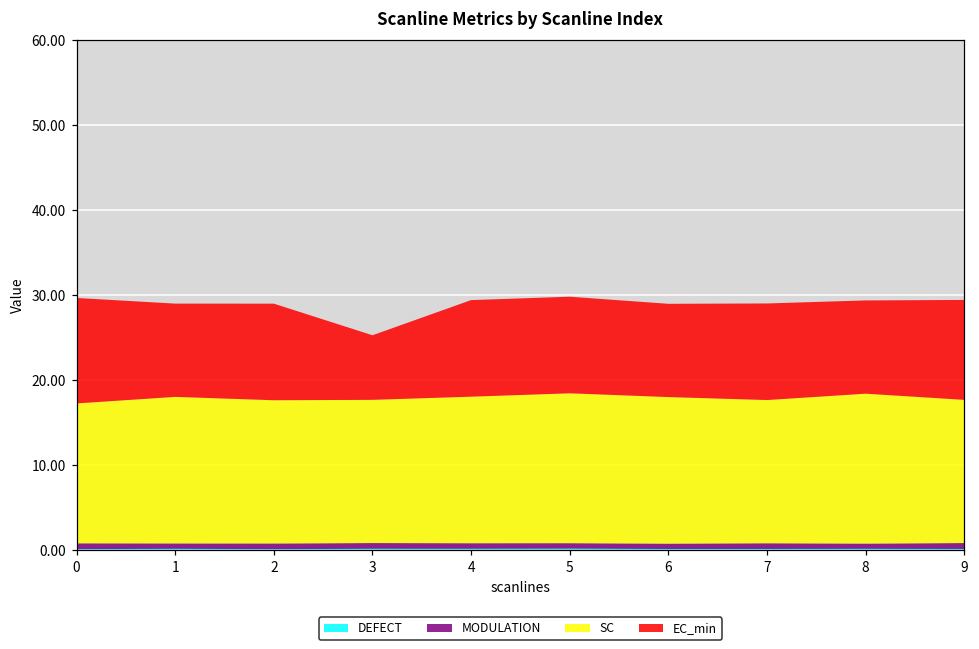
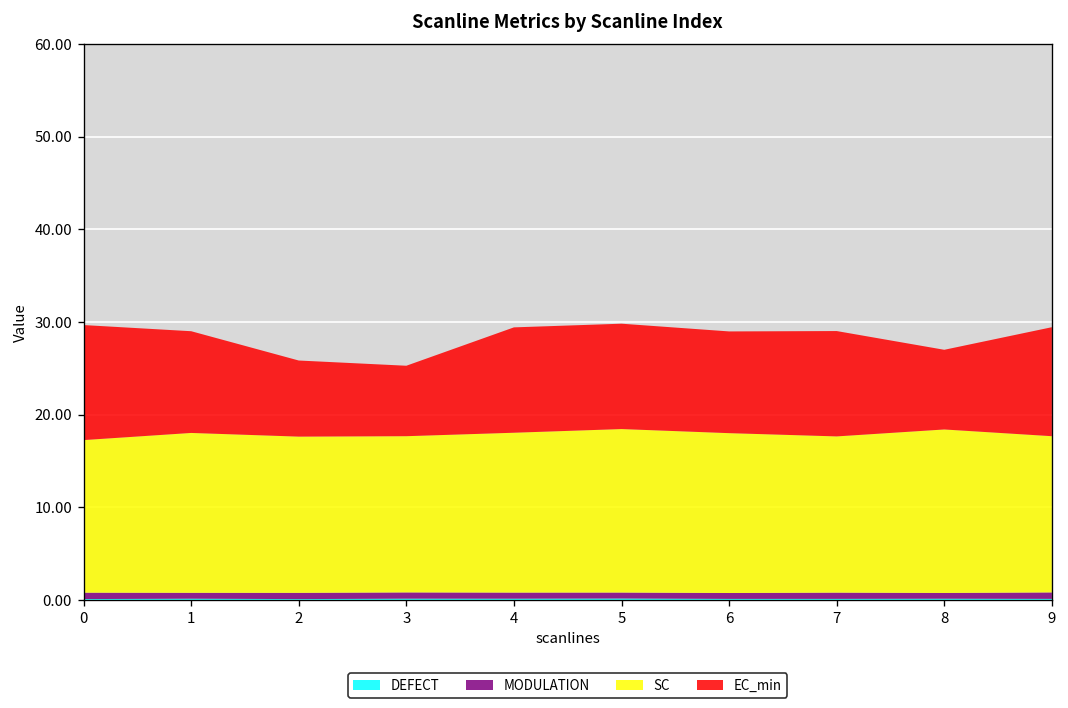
EC_min, 2: 11 -> 8
EC_min, 8: 11 -> 9
